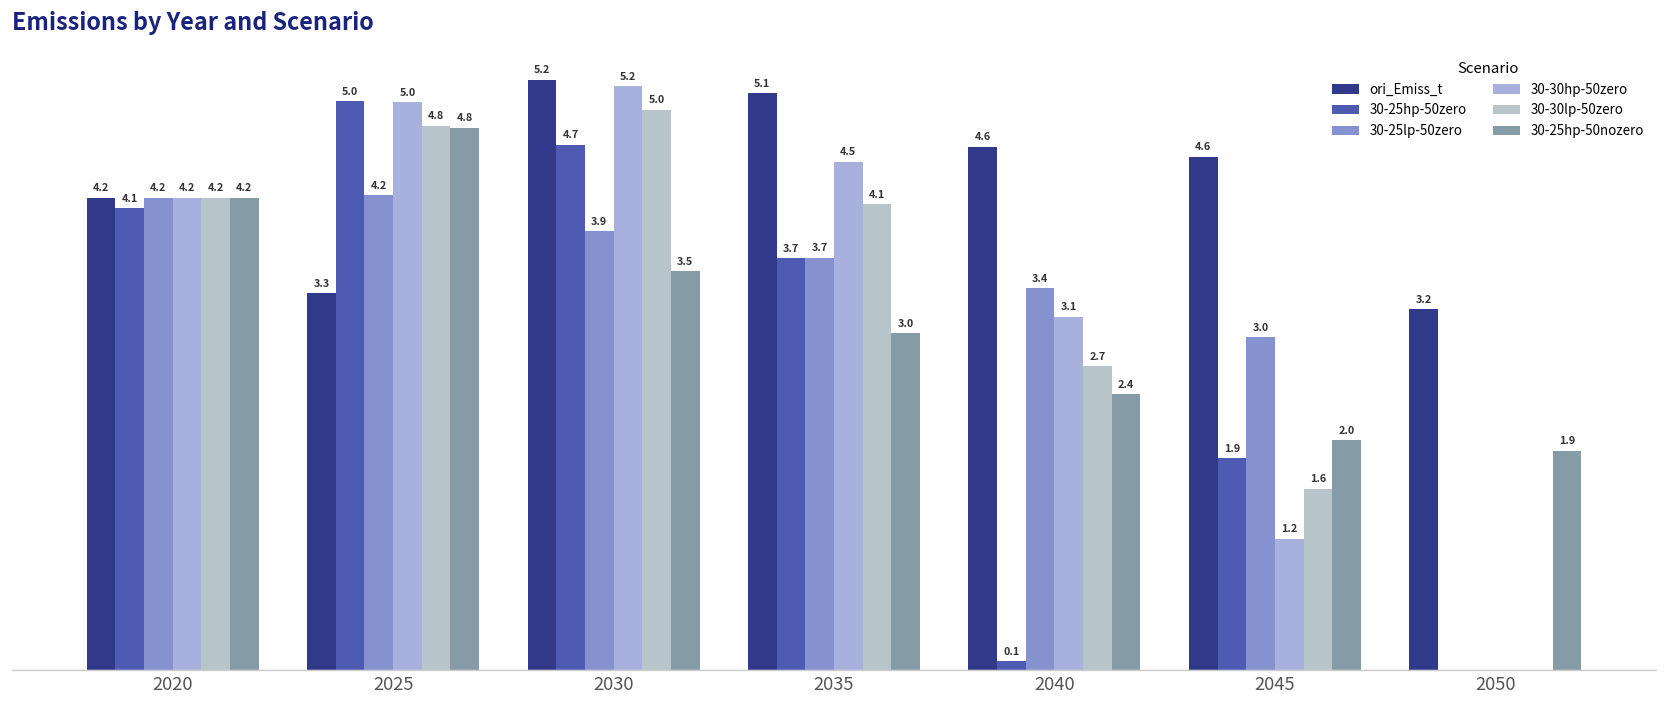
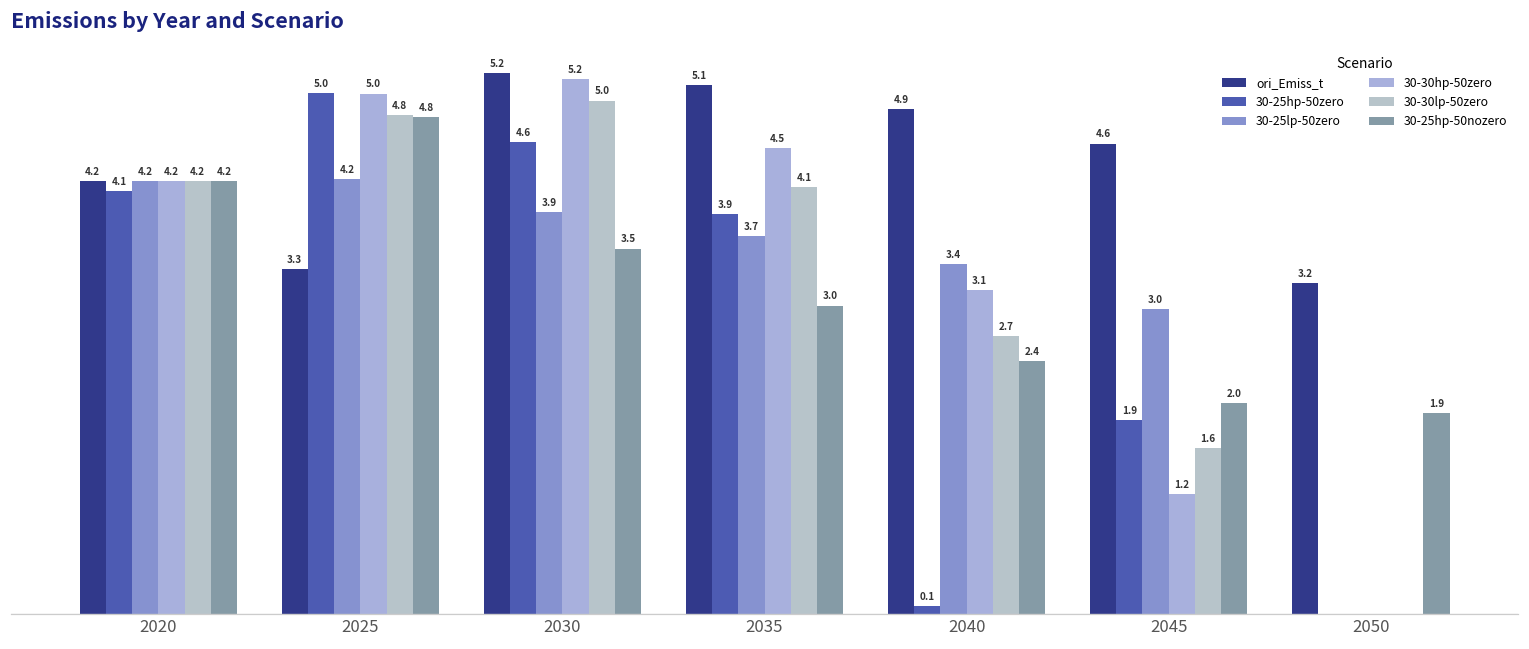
30-25hp-50zero, 2030: 4.7 -> 4.6
30-25hp-50zero, 2035: 3.7 -> 3.9
ori_Emiss_t, 2040: 4.6 -> 4.9
